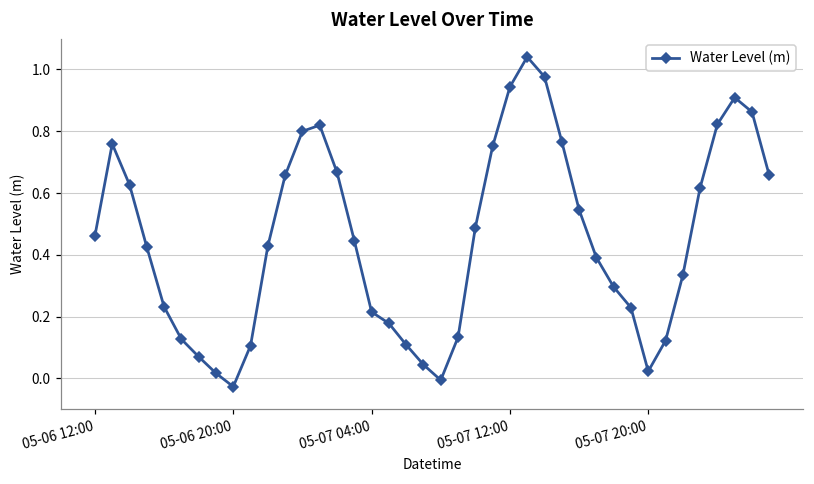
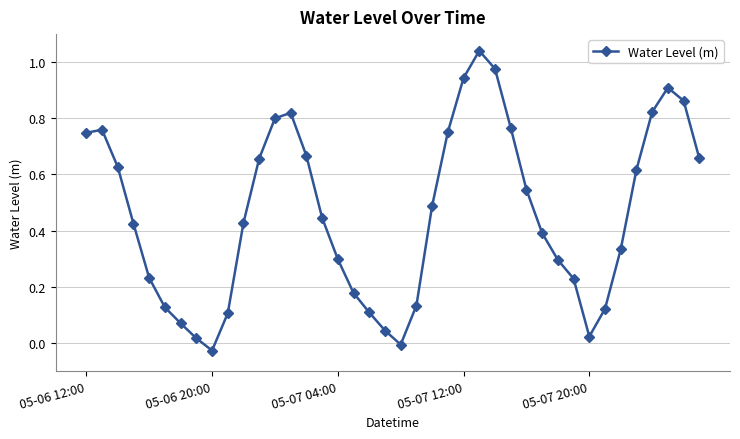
05-06 12:00: 0.46 -> 0.75
05-07 04:00: 0.21 -> 0.30
